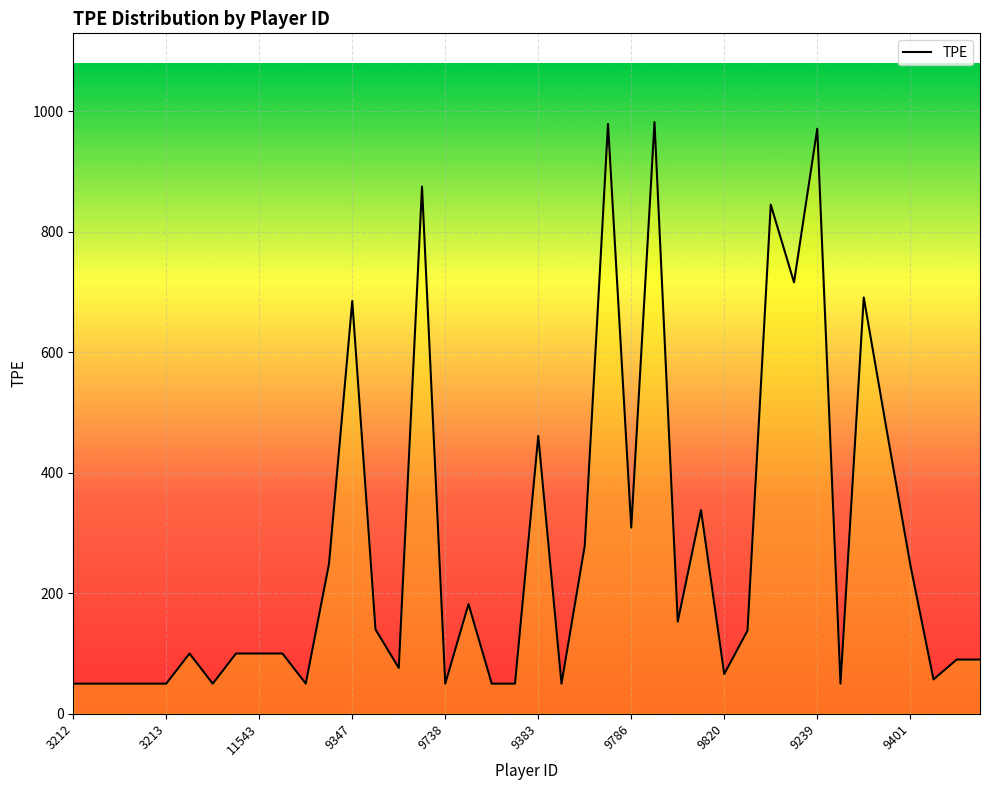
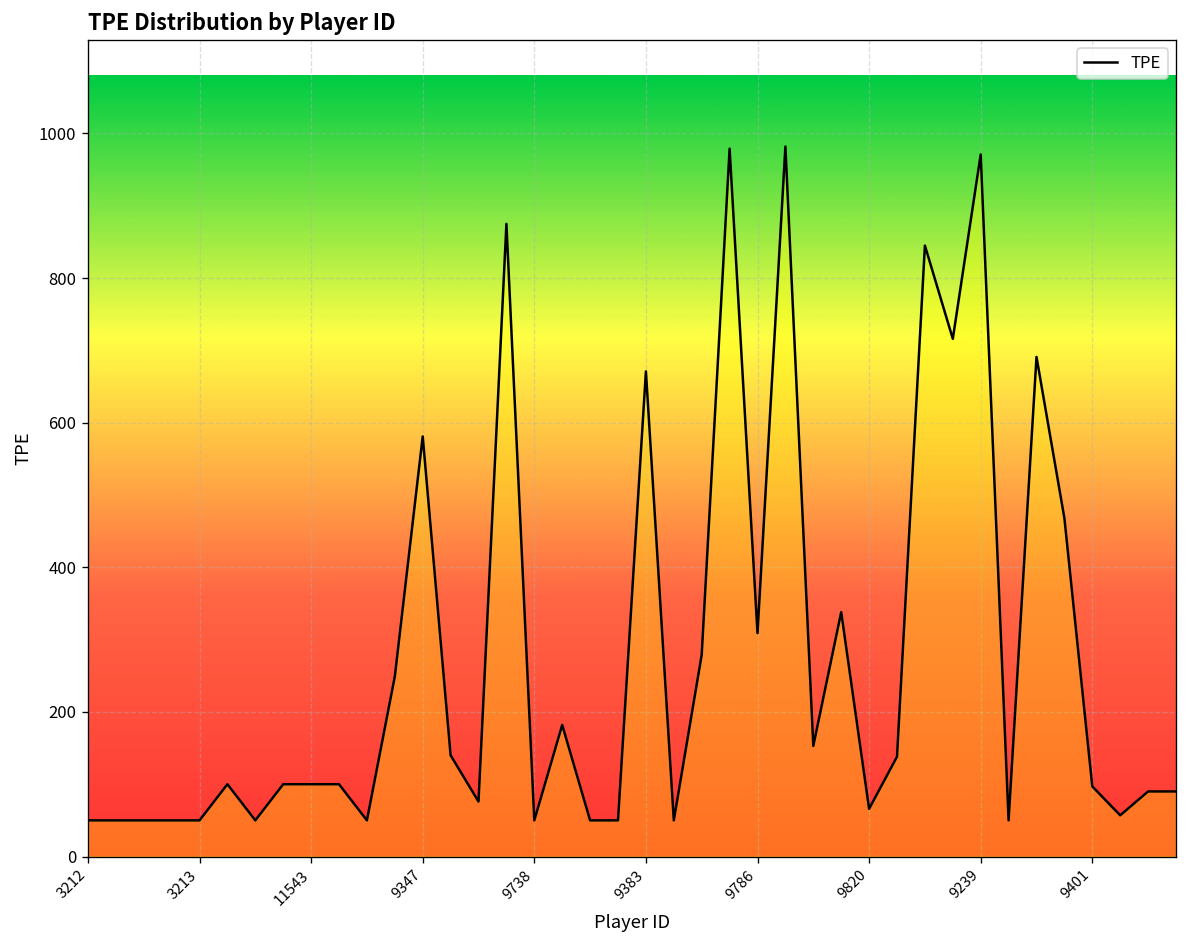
9347: 690 -> 580
9383: 460 -> 670
9401: 250 -> 100
